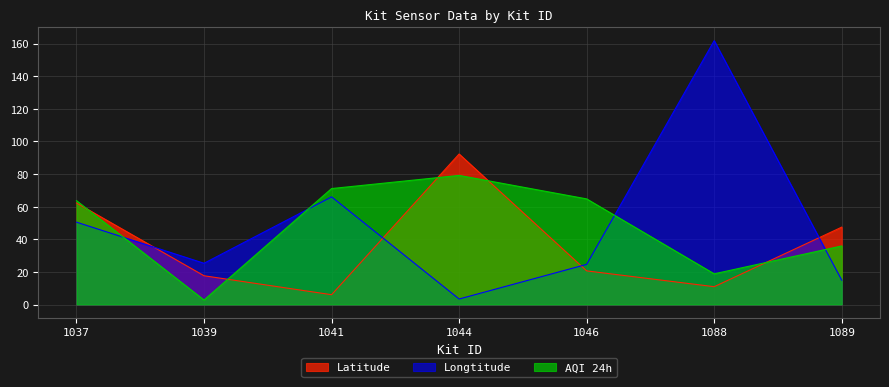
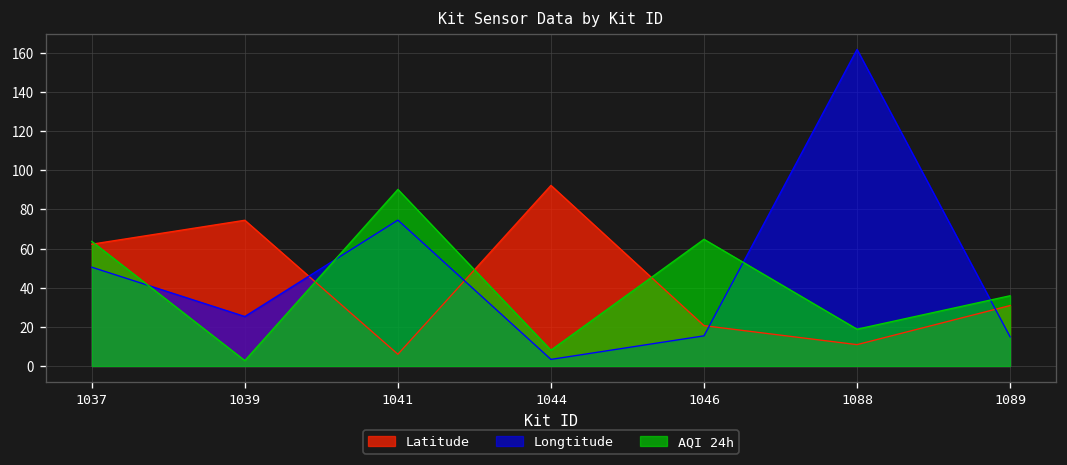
Latitude, 1039: 18 -> 74
Longtitude, 1041: 66 -> 75
AQI 24h, 1041: 71 -> 90
AQI 24h, 1044: 79 -> 8
Longtitude, 1046: 25 -> 15
Latitude, 1089: 47 -> 31
